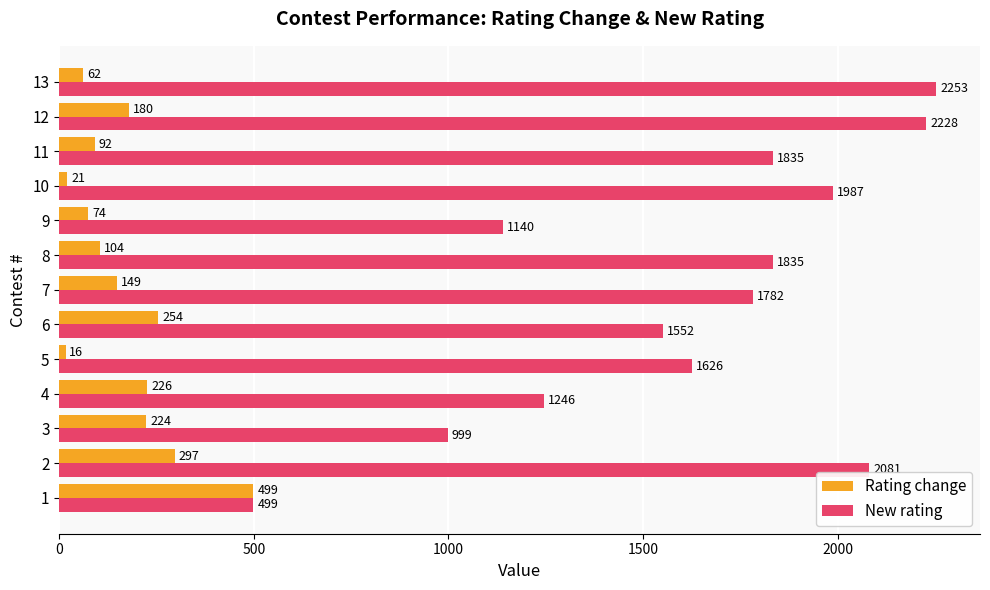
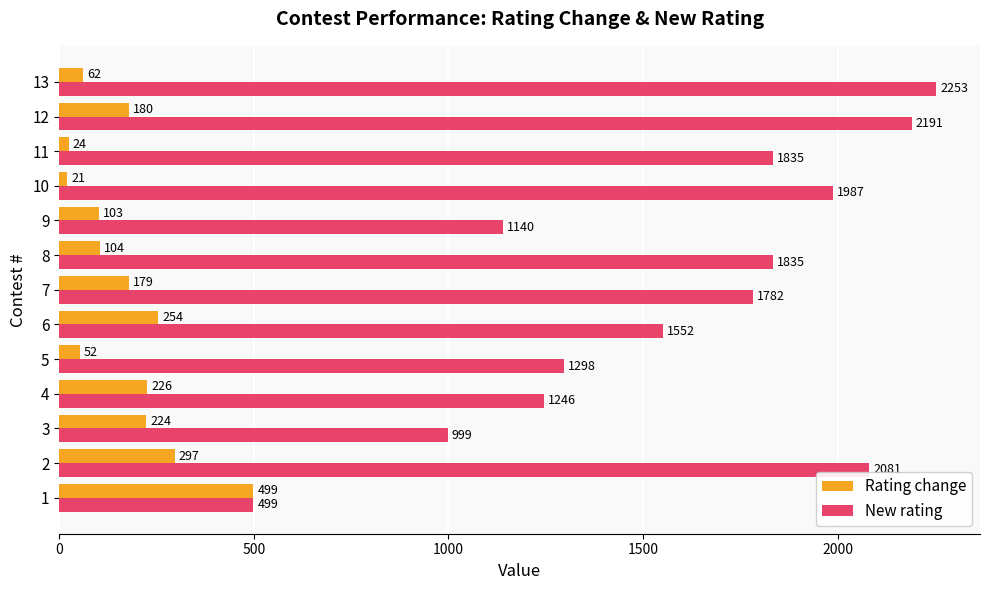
New rating, 12: 2228 -> 2191
Rating change, 11: 92 -> 24
Rating change, 9: 74 -> 103
Rating change, 7: 149 -> 179
Rating change, 5: 16 -> 52
New rating, 5: 1626 -> 1298
